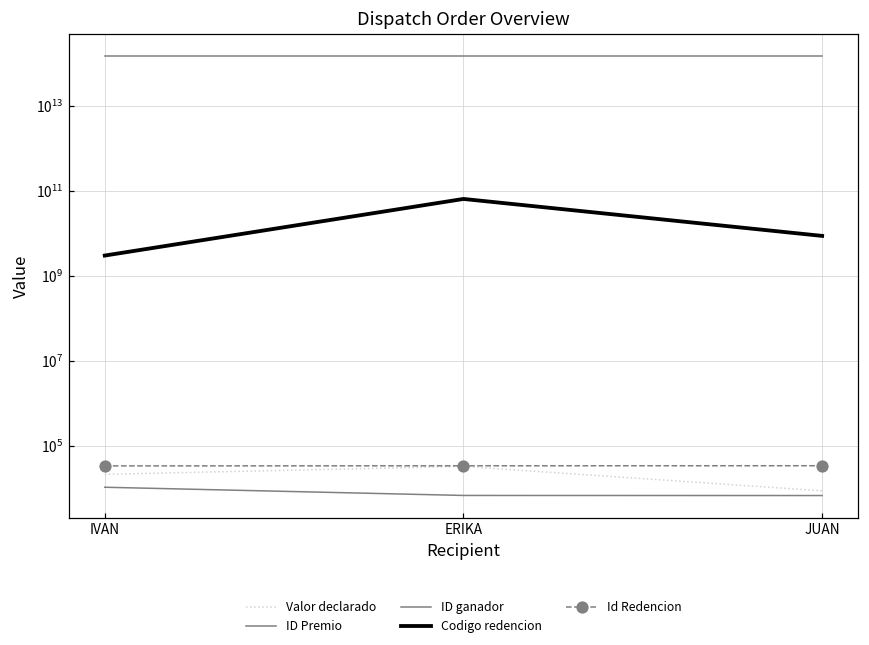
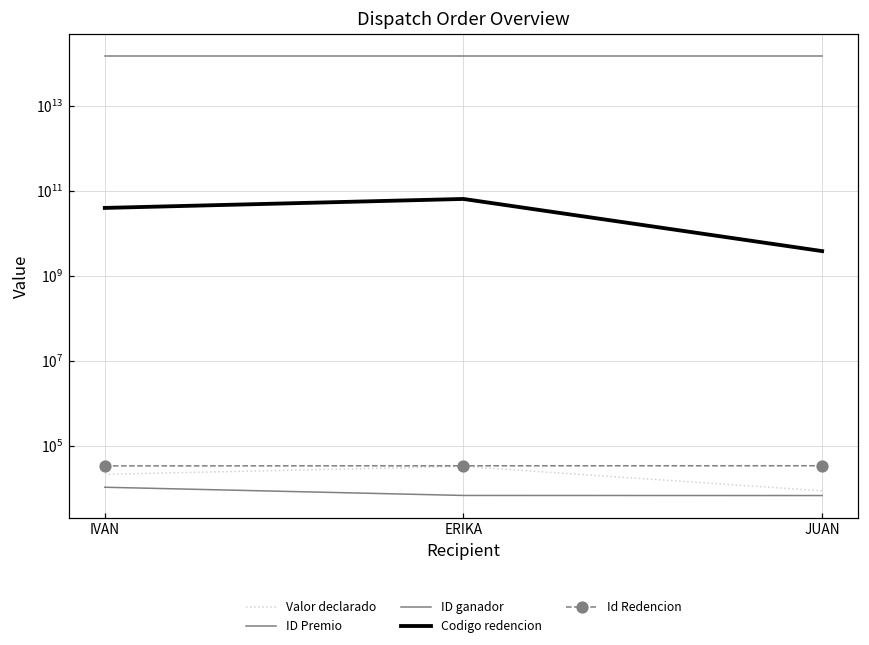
Codigo redencion, IVAN: 3000000000 -> 40000000000
Codigo redencion, JUAN: 9000000000 -> 4000000000
